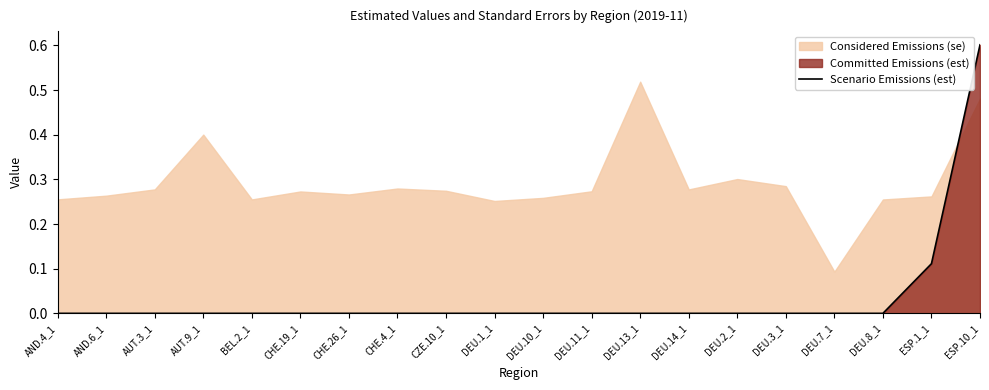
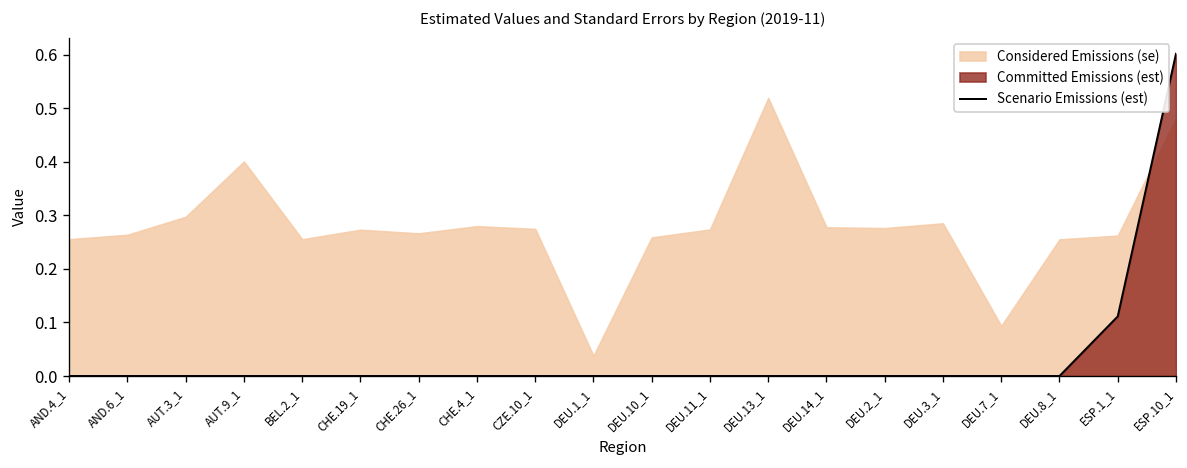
Considered Emissions (se), AUT.3_1: 0.28 -> 0.30
Considered Emissions (se), DEU.1_1: 0.25 -> 0.04
Considered Emissions (se), DEU.2_1: 0.30 -> 0.28
